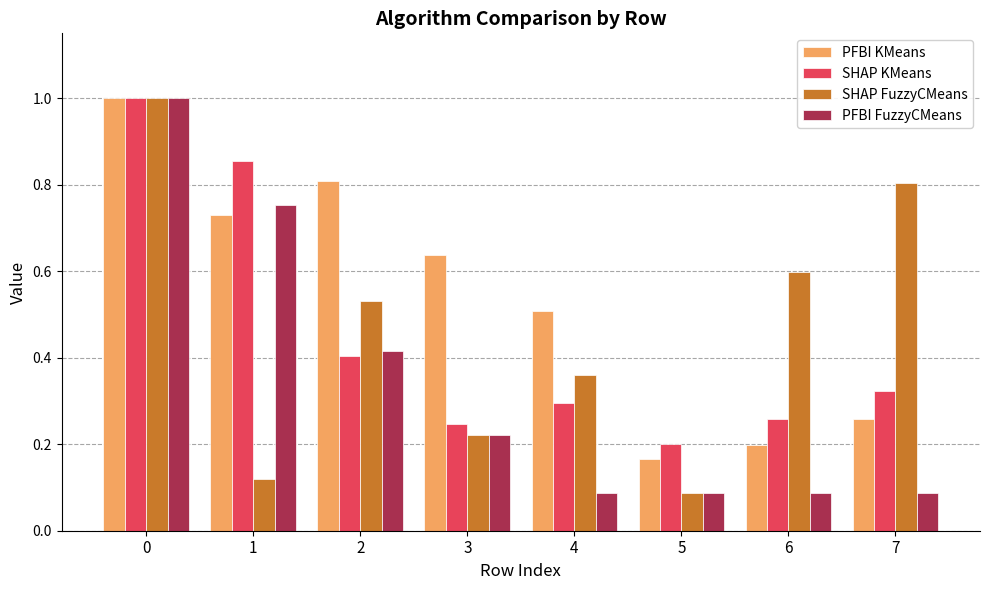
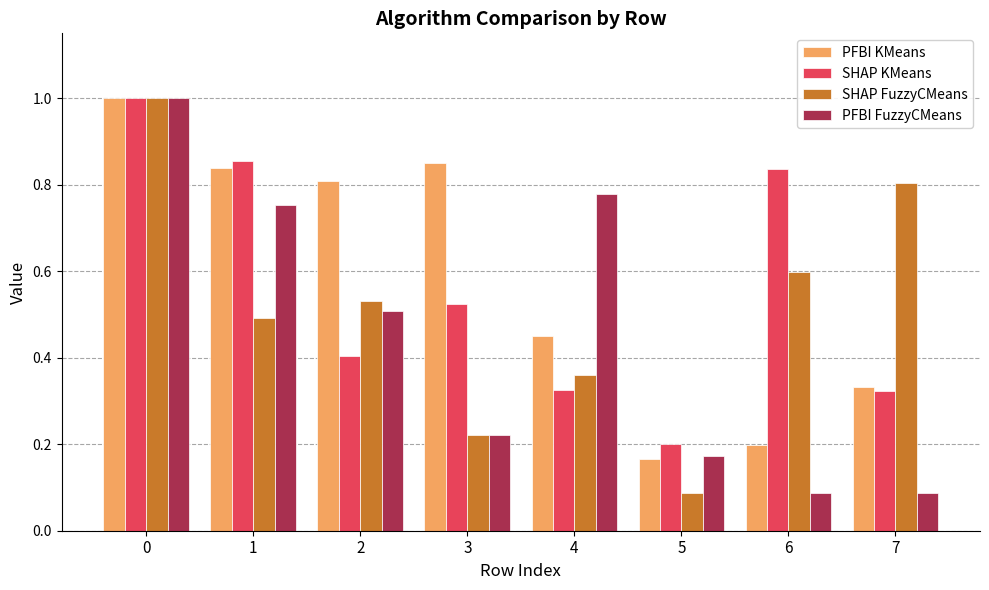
PFBI KMeans, 1: 0.73 -> 0.84
SHAP FuzzyCMeans, 1: 0.12 -> 0.49
PFBI FuzzyCMeans, 2: 0.42 -> 0.51
PFBI KMeans, 3: 0.64 -> 0.85
SHAP KMeans, 3: 0.25 -> 0.52
PFBI KMeans, 4: 0.51 -> 0.45
SHAP KMeans, 4: 0.30 -> 0.32
PFBI FuzzyCMeans, 4: 0.09 -> 0.78
PFBI FuzzyCMeans, 5: 0.09 -> 0.17
SHAP KMeans, 6: 0.26 -> 0.84
PFBI KMeans, 7: 0.26 -> 0.33
